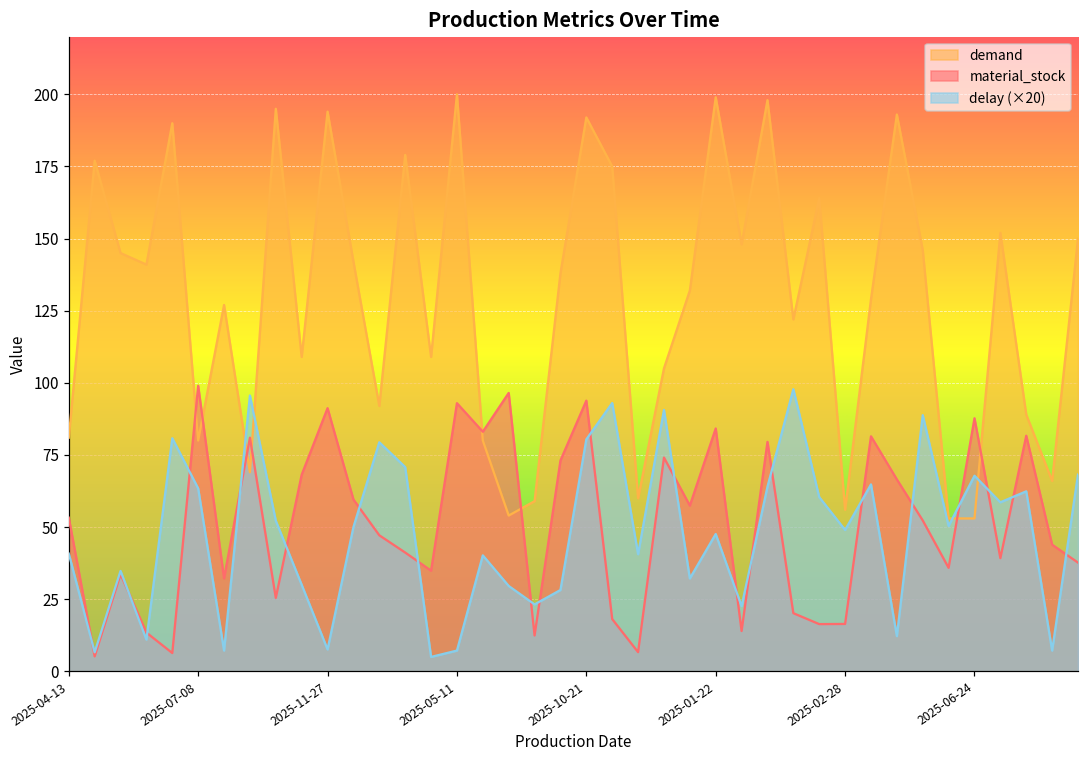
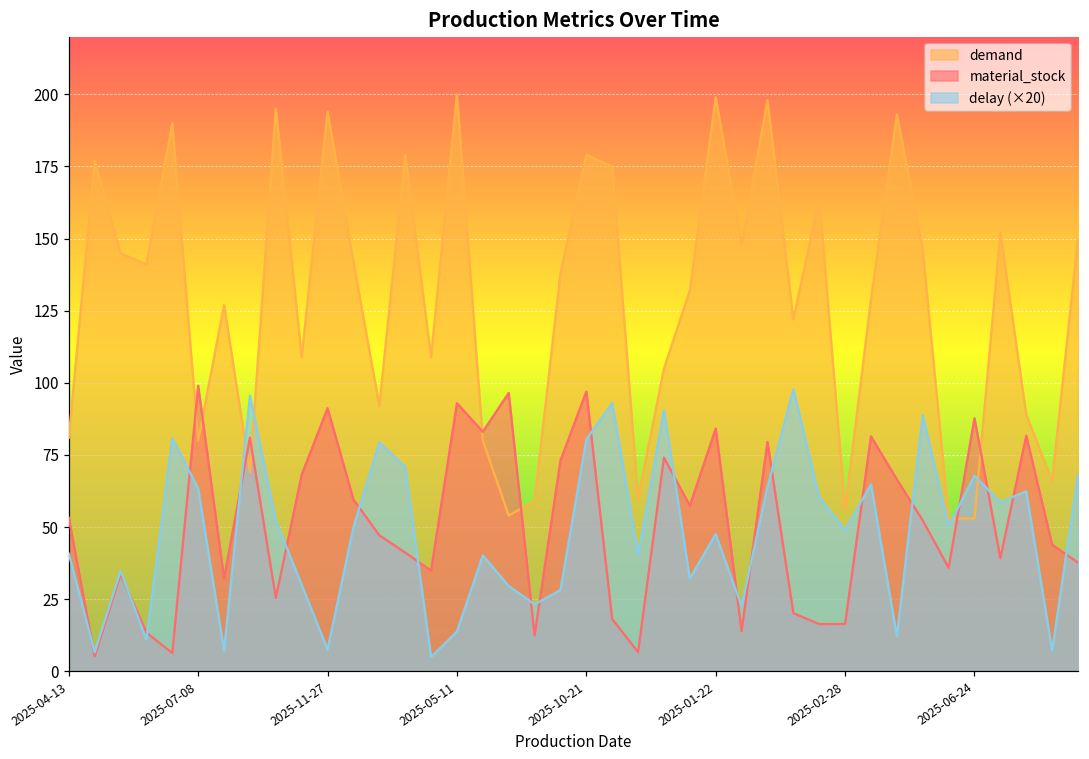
delay (×20), 2025-05-11: 7 -> 14
demand, 2025-10-21: 192 -> 179
material_stock, 2025-10-21: 94 -> 97
